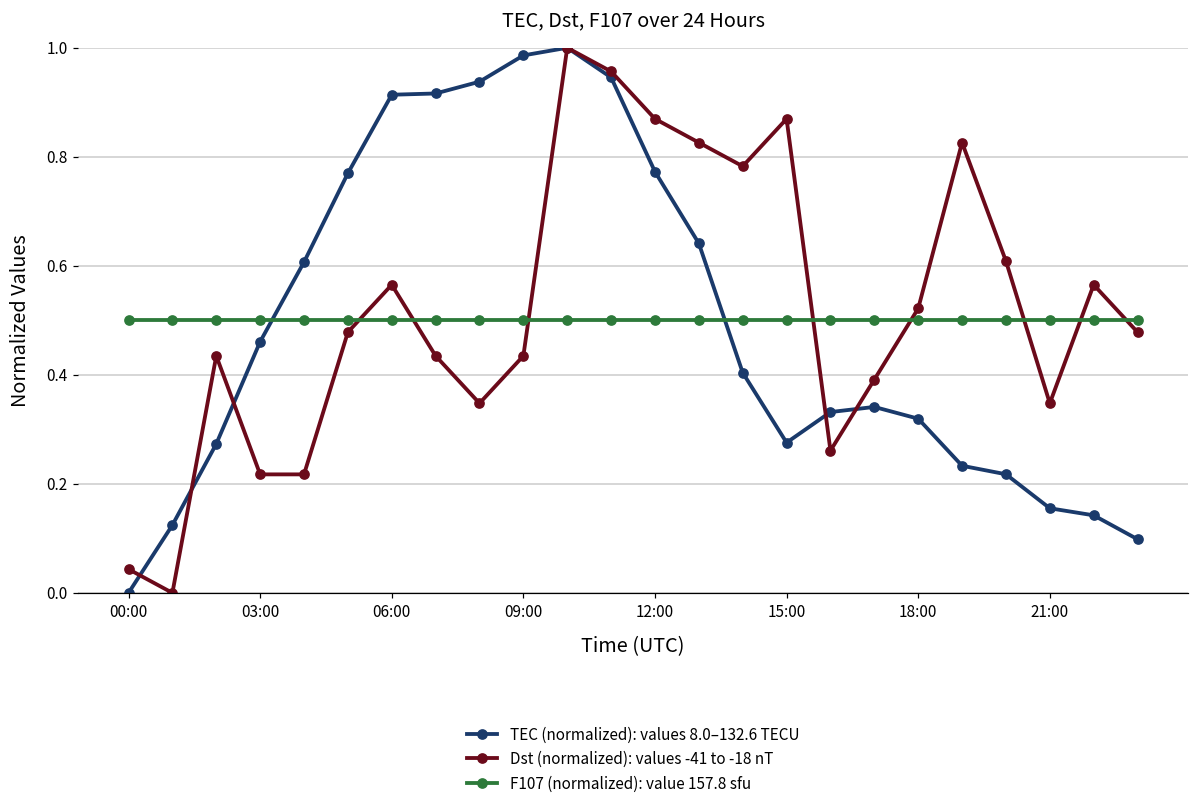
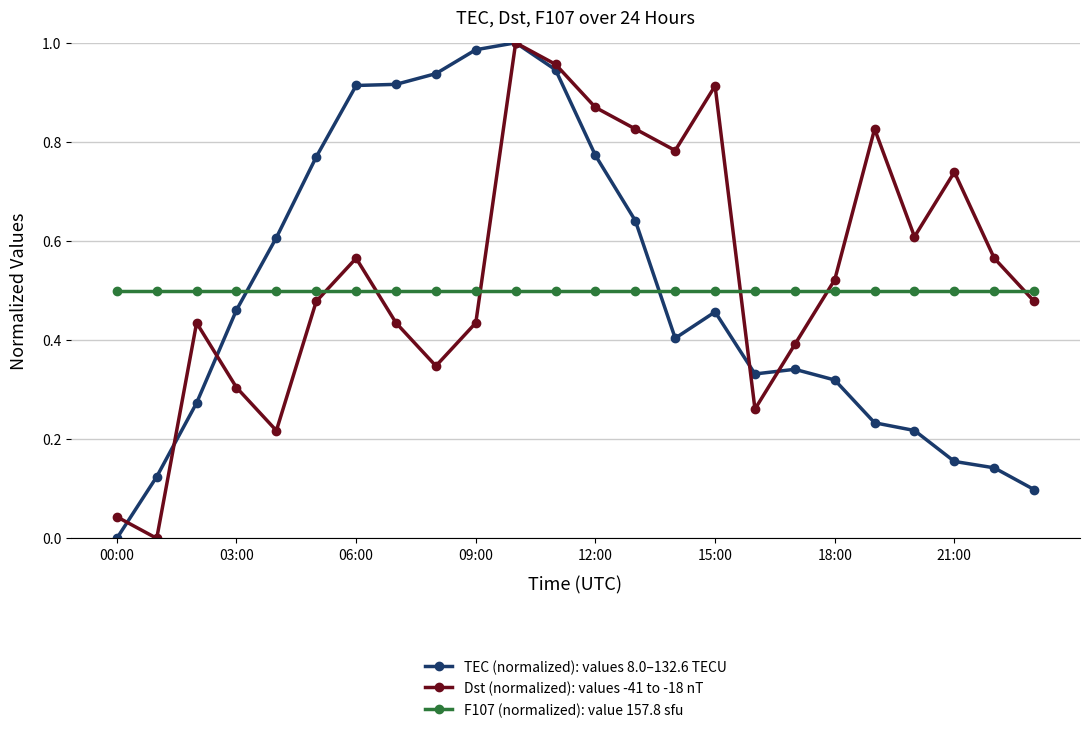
Dst (normalized): values -41 to -18 nT, 03:00: 0.22 -> 0.30
TEC (normalized): values 8.0–132.6 TECU, 15:00: 0.28 -> 0.46
Dst (normalized): values -41 to -18 nT, 15:00: 0.87 -> 0.91
Dst (normalized): values -41 to -18 nT, 21:00: 0.35 -> 0.74
